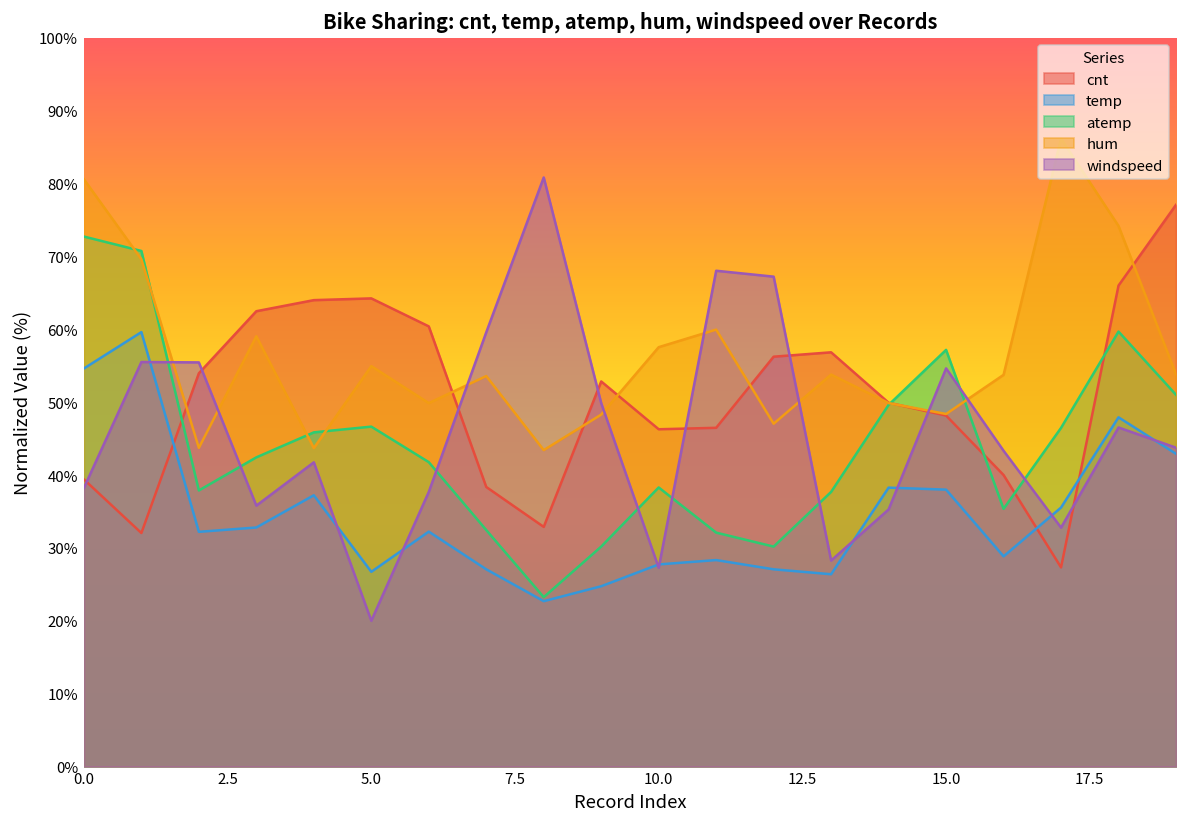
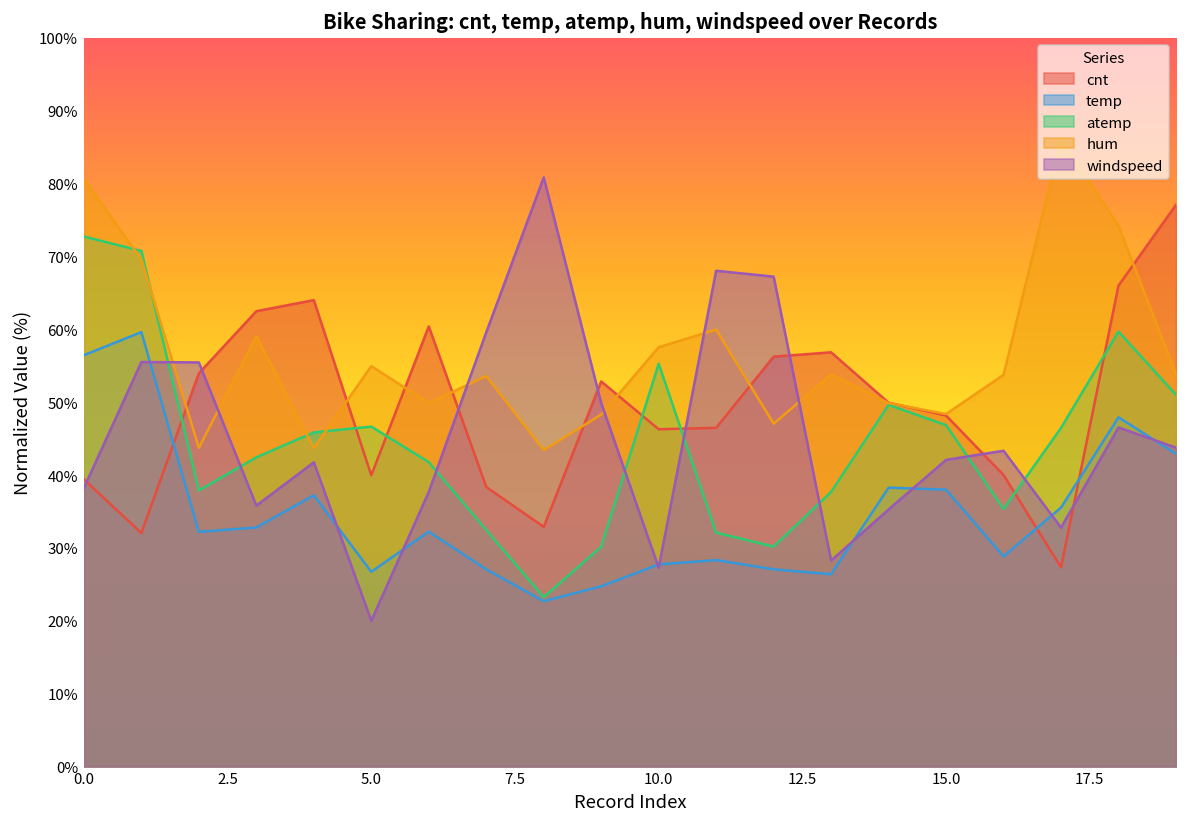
temp, 0.0: 55% -> 56%
cnt, 5.0: 64% -> 40%
atemp, 10.0: 38% -> 55%
atemp, 15.0: 57% -> 47%
windspeed, 15.0: 55% -> 42%
